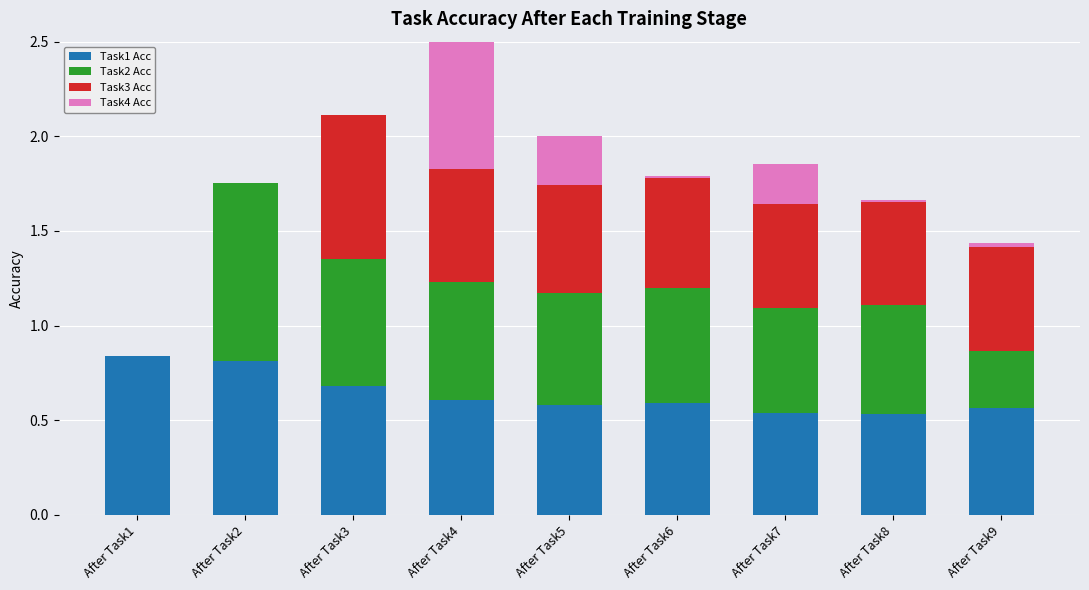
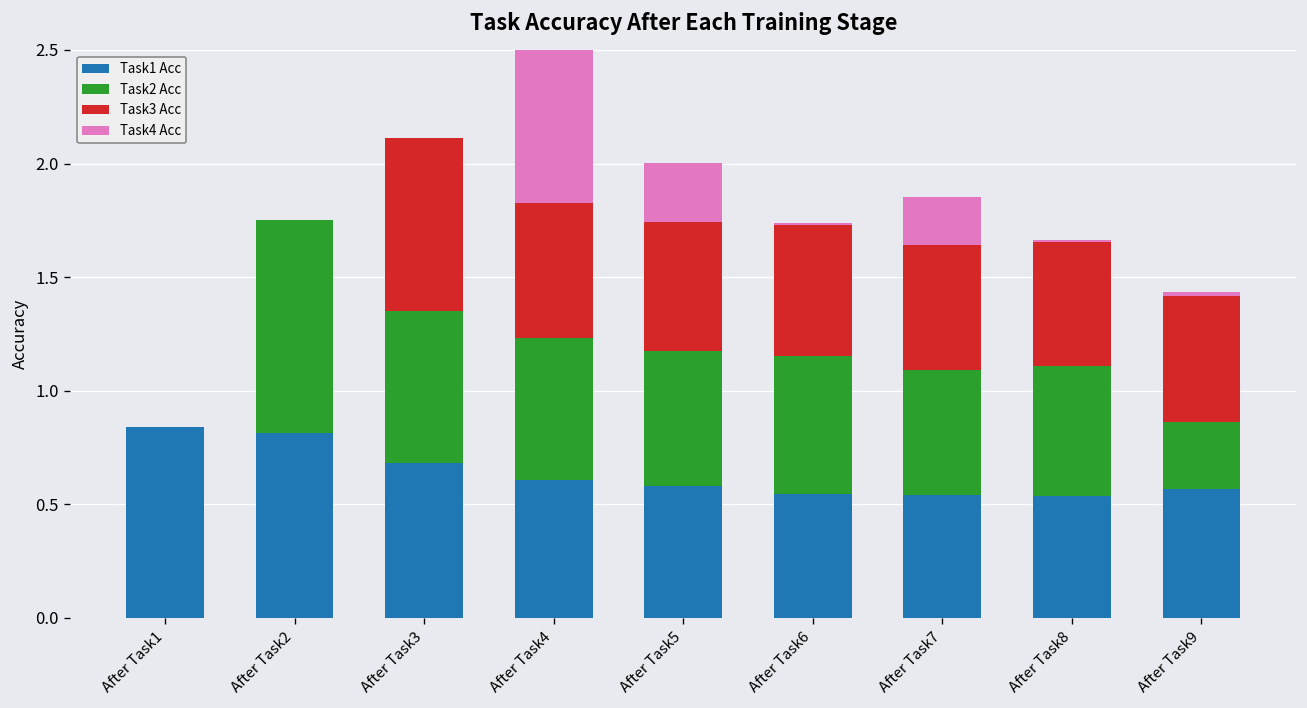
Task1 Acc, After Task6: 0.59 -> 0.54
